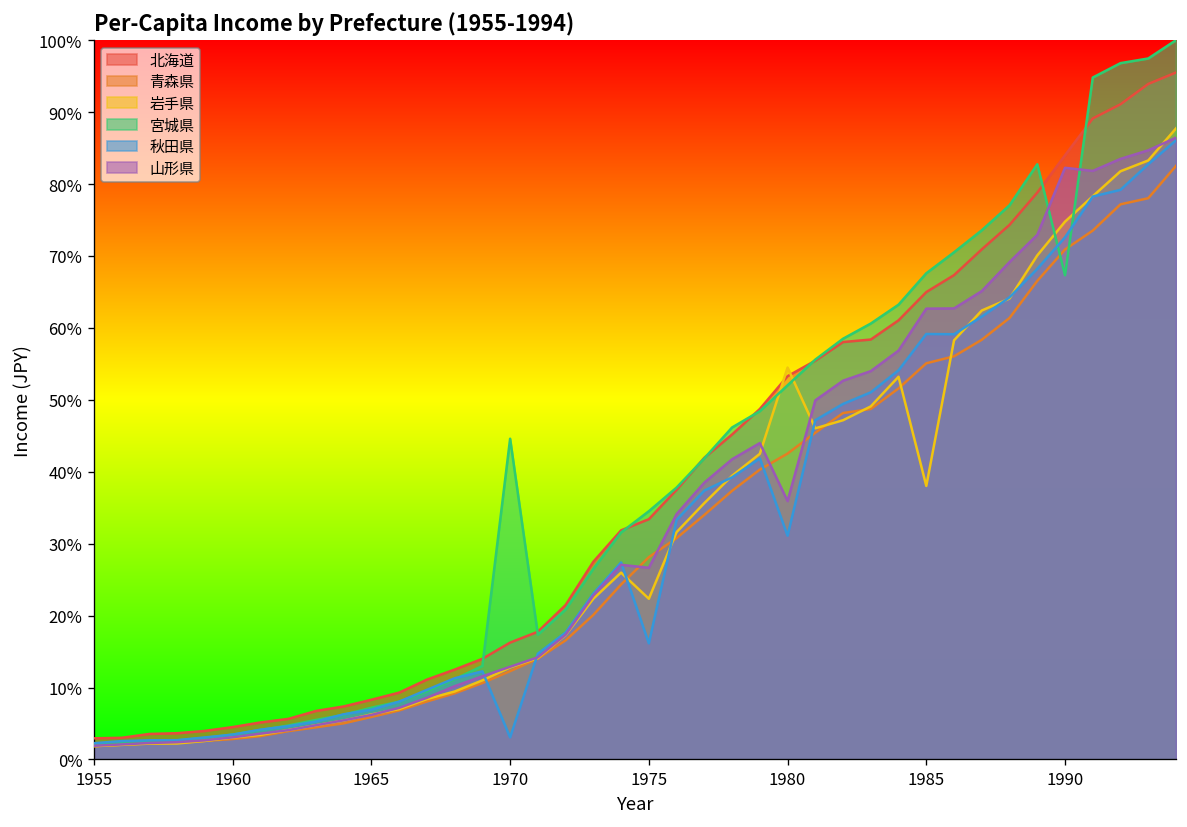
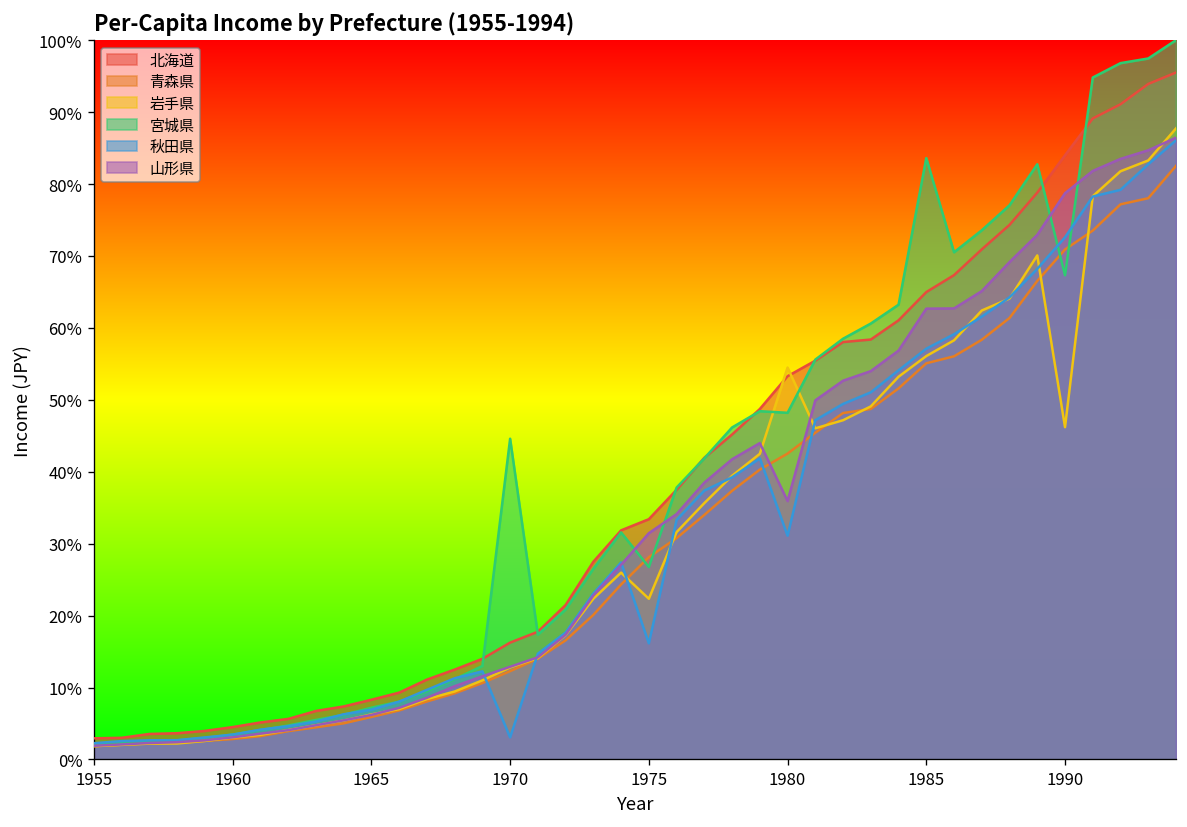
宮城県, 1975: 35% -> 27%
山形県, 1975: 27% -> 31%
宮城県, 1980: 52% -> 48%
岩手県, 1985: 38% -> 56%
宮城県, 1985: 68% -> 84%
秋田県, 1985: 59% -> 57%
岩手県, 1990: 75% -> 46%
山形県, 1990: 82% -> 79%
